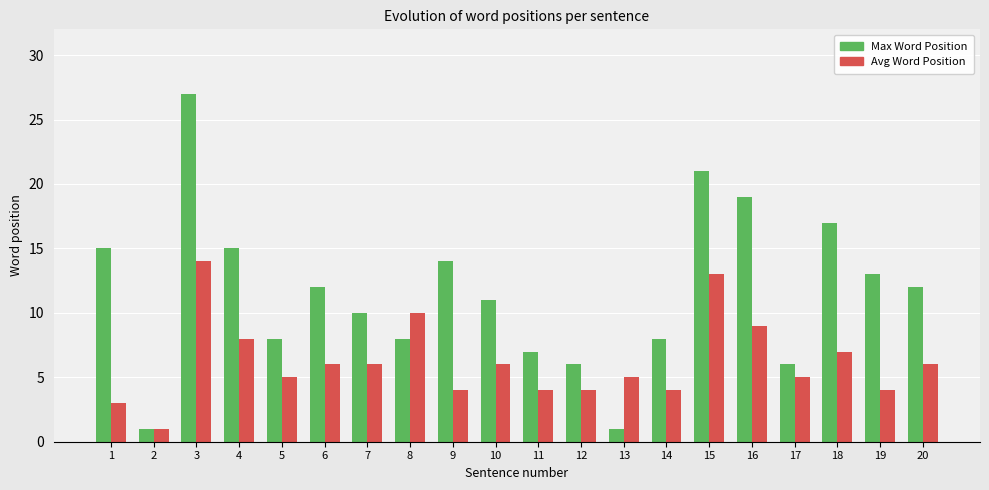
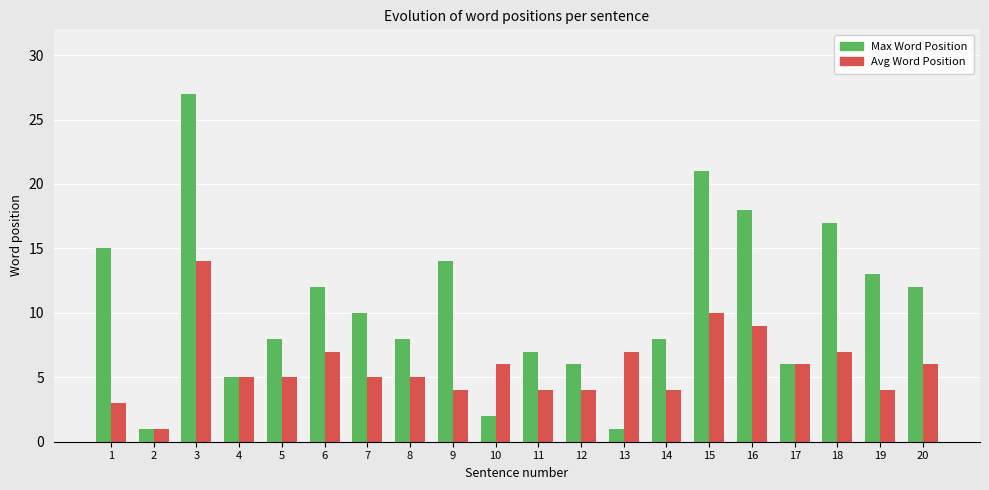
Max Word Position, 4: 15 -> 5
Avg Word Position, 4: 8 -> 5
Avg Word Position, 6: 6 -> 7
Avg Word Position, 7: 6 -> 5
Avg Word Position, 8: 10 -> 5
Max Word Position, 10: 11 -> 2
Avg Word Position, 13: 5 -> 7
Avg Word Position, 15: 13 -> 10
Max Word Position, 16: 19 -> 18
Avg Word Position, 17: 5 -> 6
